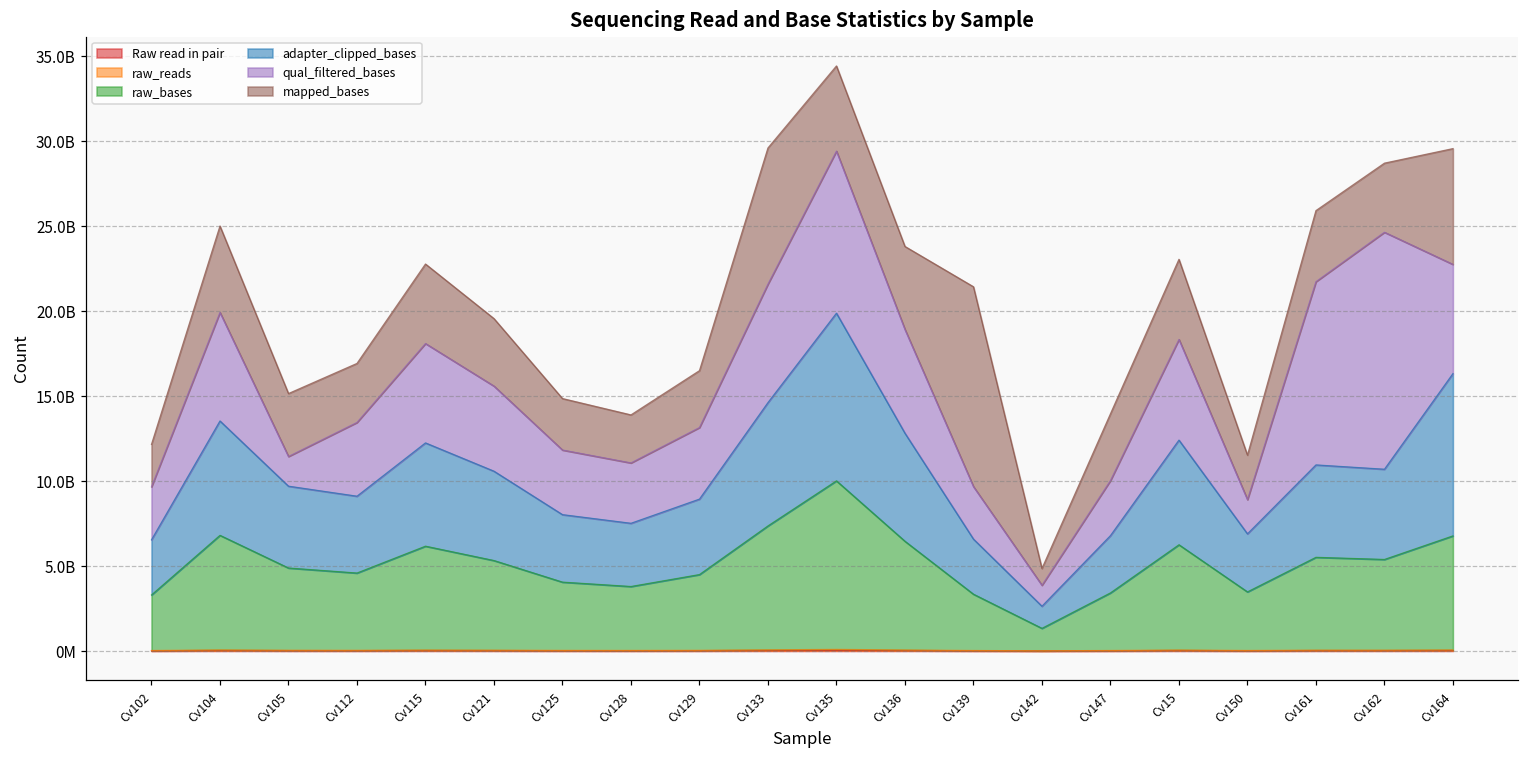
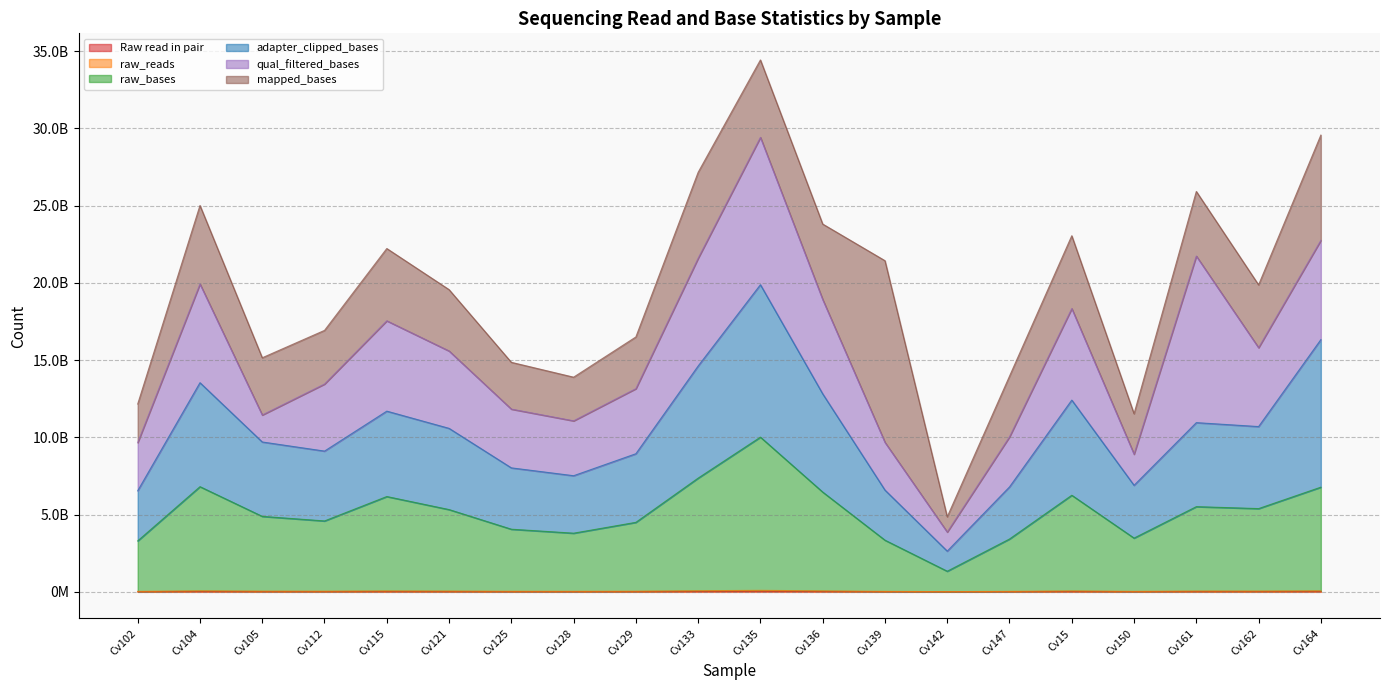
adapter_clipped_bases, Cv115: 6100000000 -> 5500000000
mapped_bases, Cv133: 8000000000 -> 5600000000
qual_filtered_bases, Cv162: 13900000000 -> 5100000000
